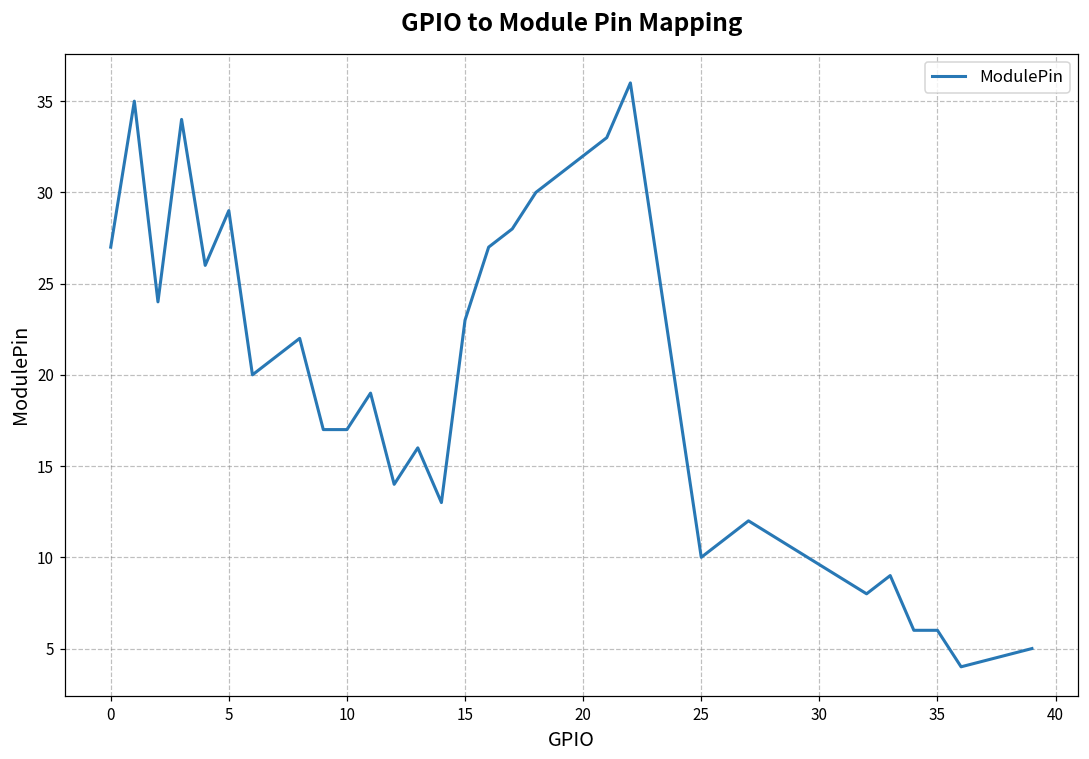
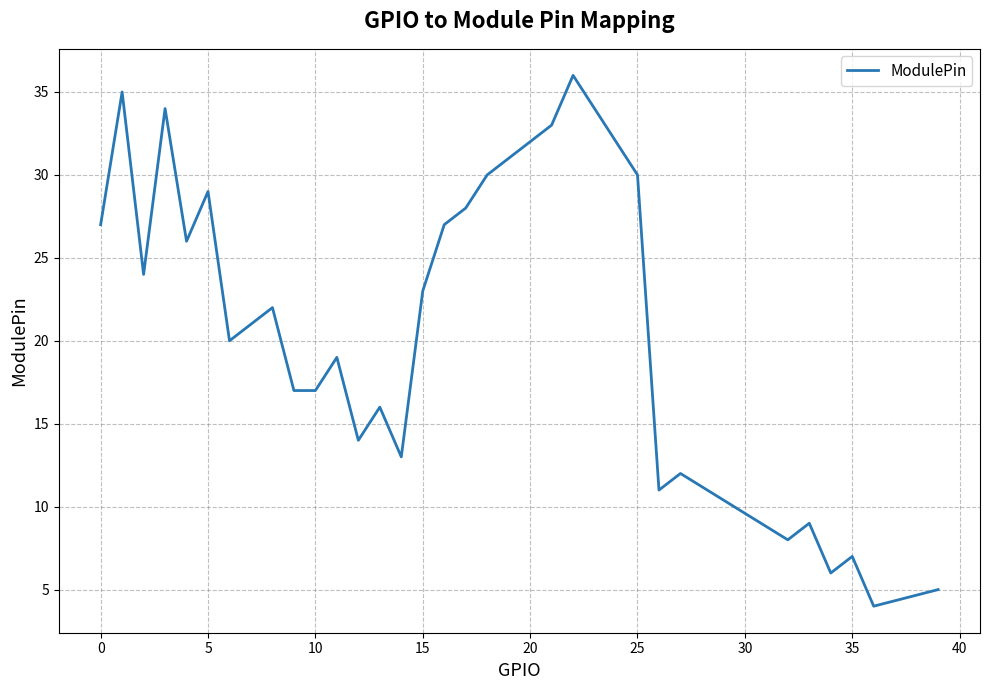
25: 10 -> 30
35: 6 -> 7
